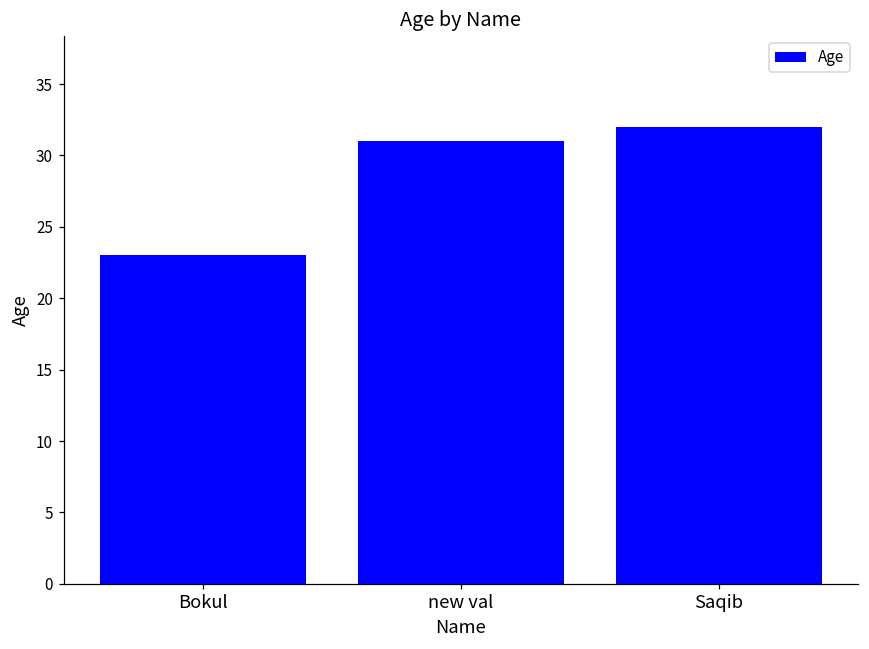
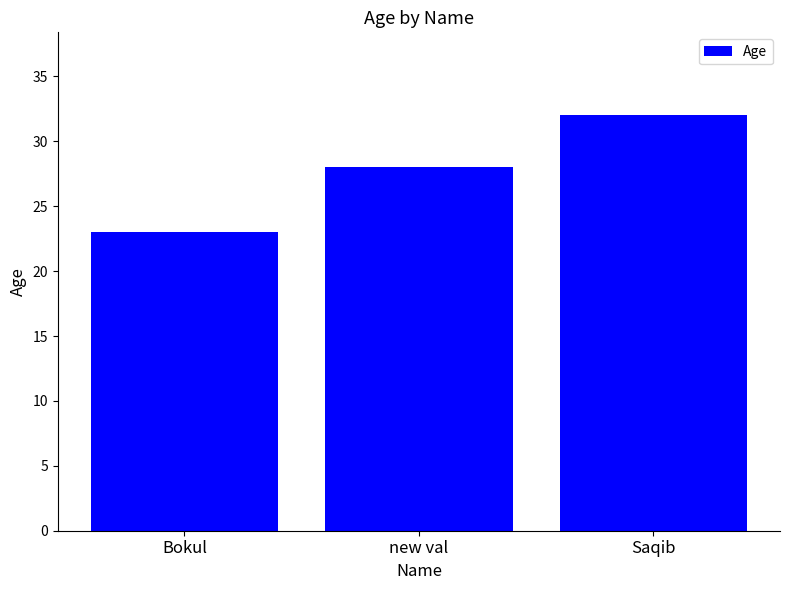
new val: 31 -> 28
